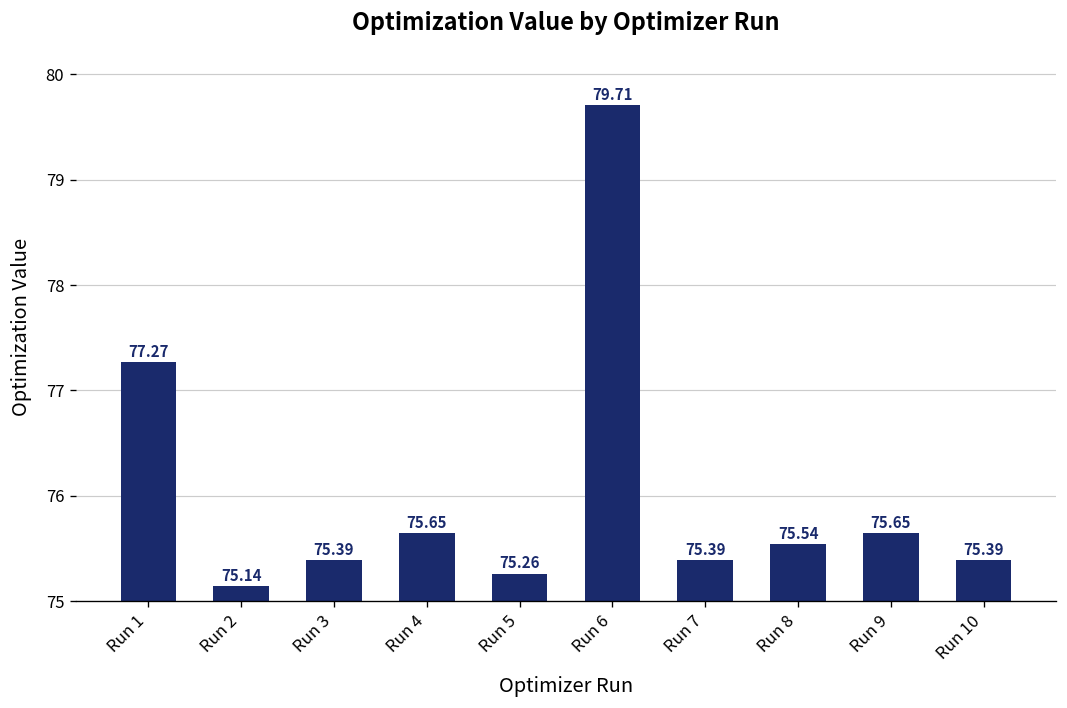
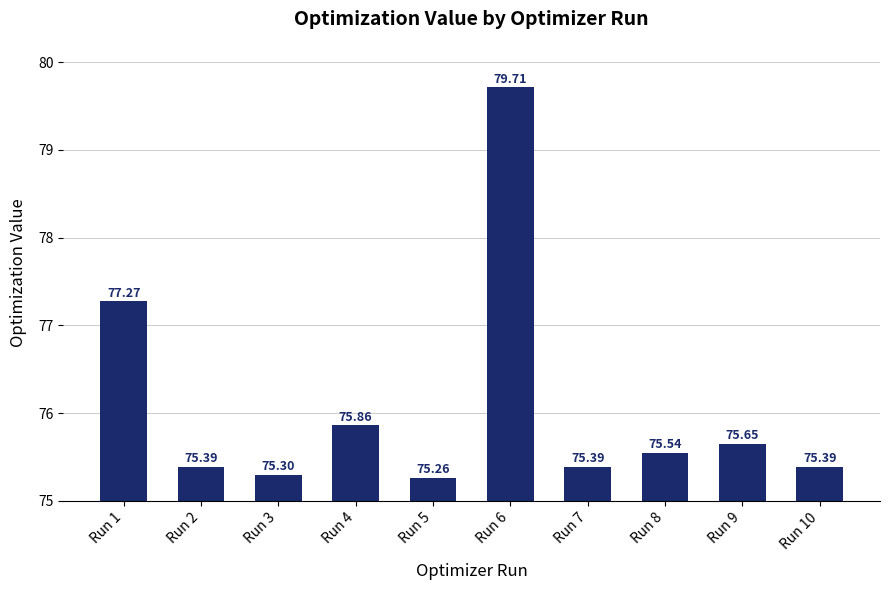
Run 2: 75.14 -> 75.39
Run 3: 75.39 -> 75.30
Run 4: 75.65 -> 75.86
